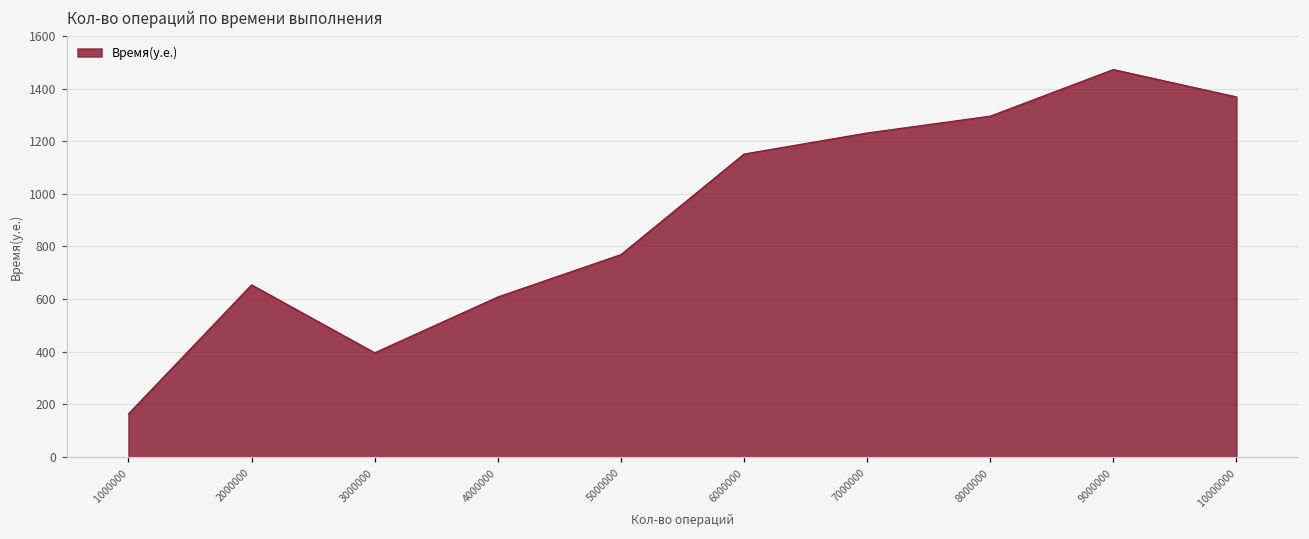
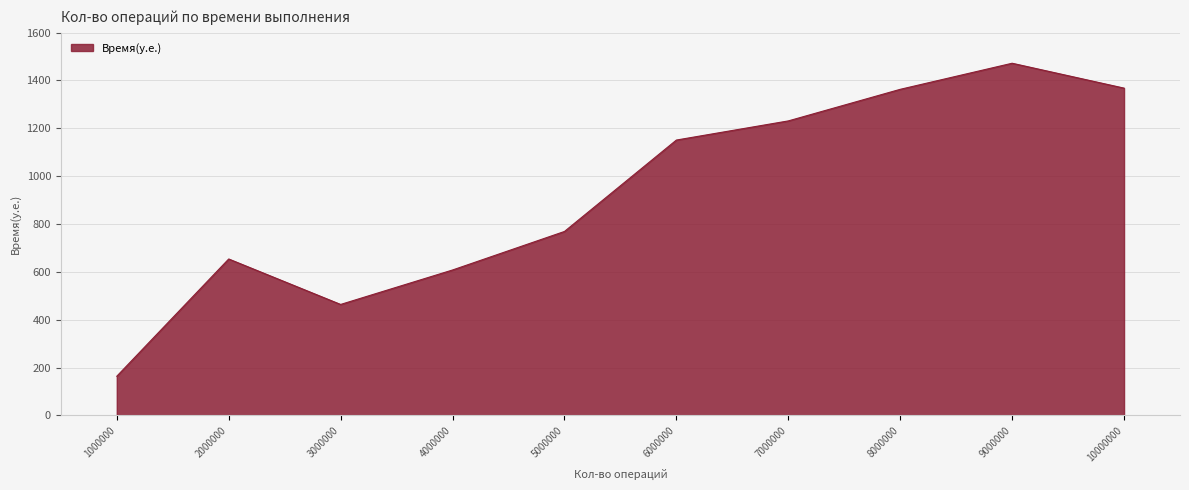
3000000: 400 -> 460
8000000: 1300 -> 1360
